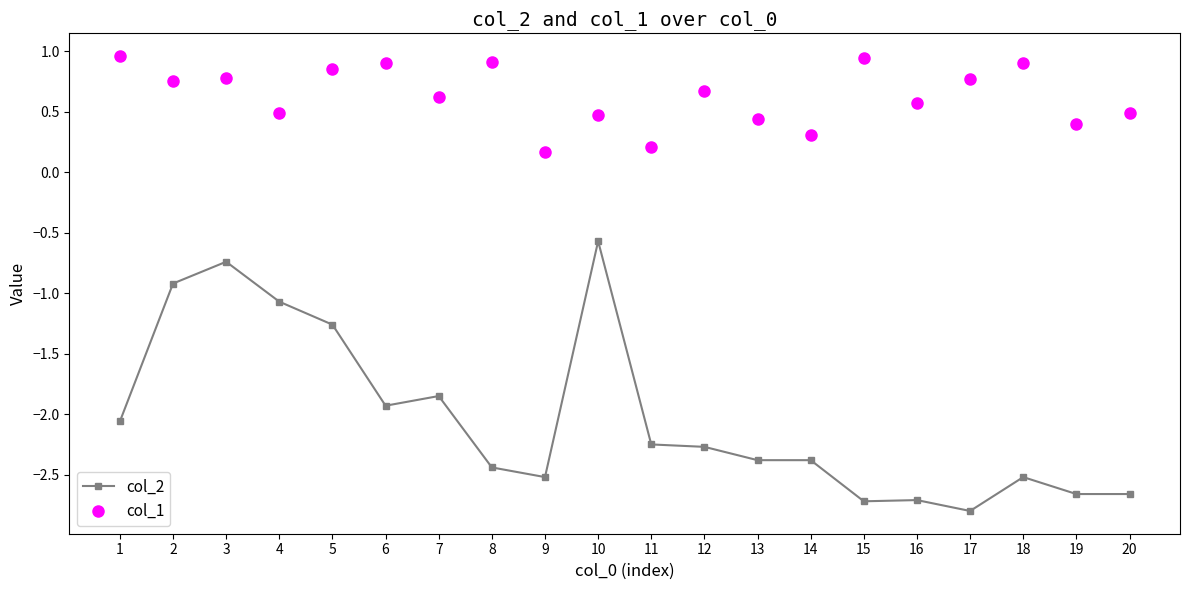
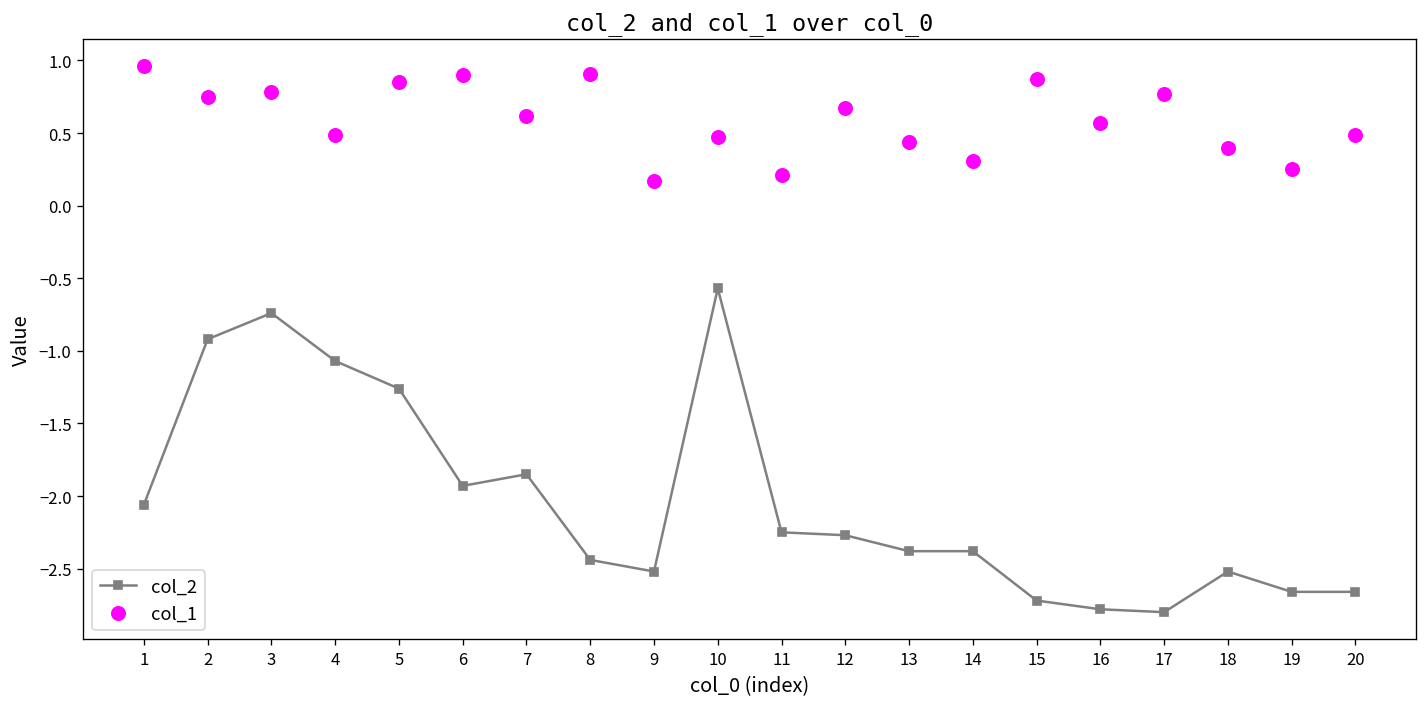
col_1, 15: 0.94 -> 0.87
col_2, 16: -2.71 -> -2.78
col_1, 18: 0.9 -> 0.4
col_1, 19: 0.40 -> 0.25
